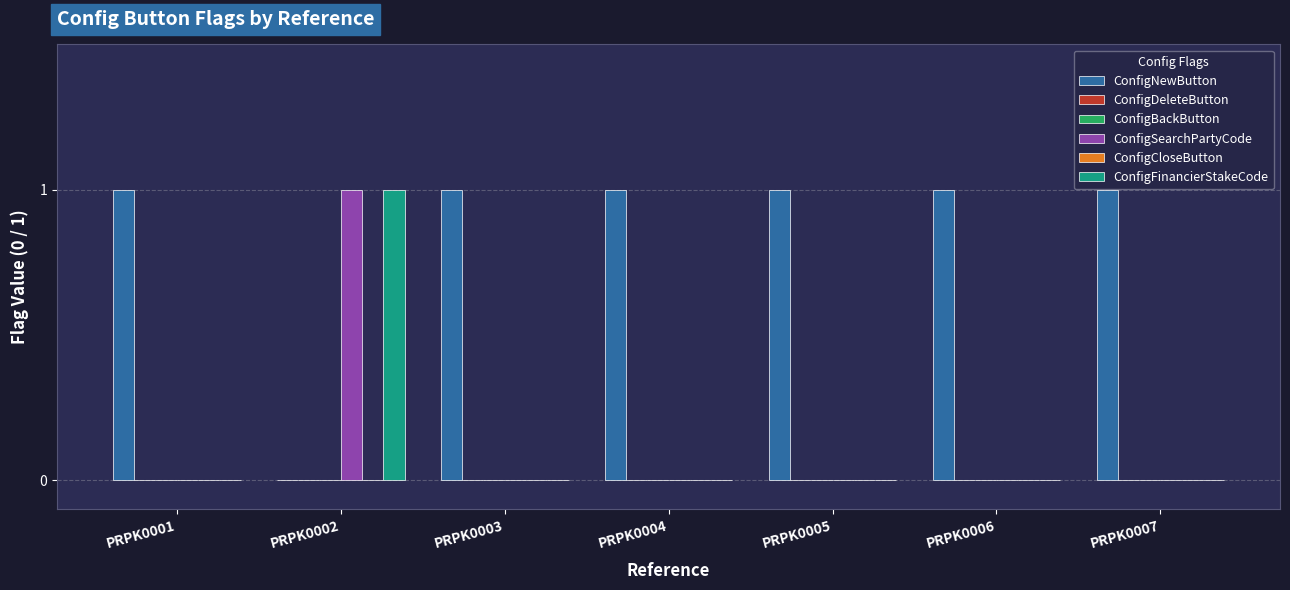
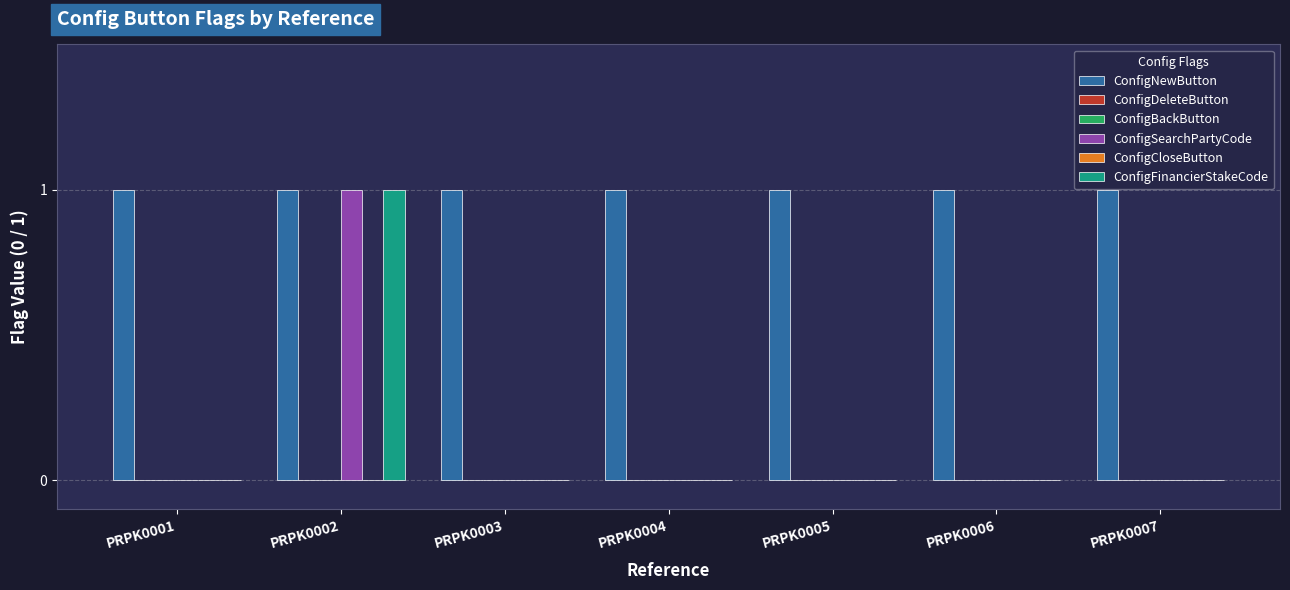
ConfigNewButton, PRPK0002: 0 -> 1
